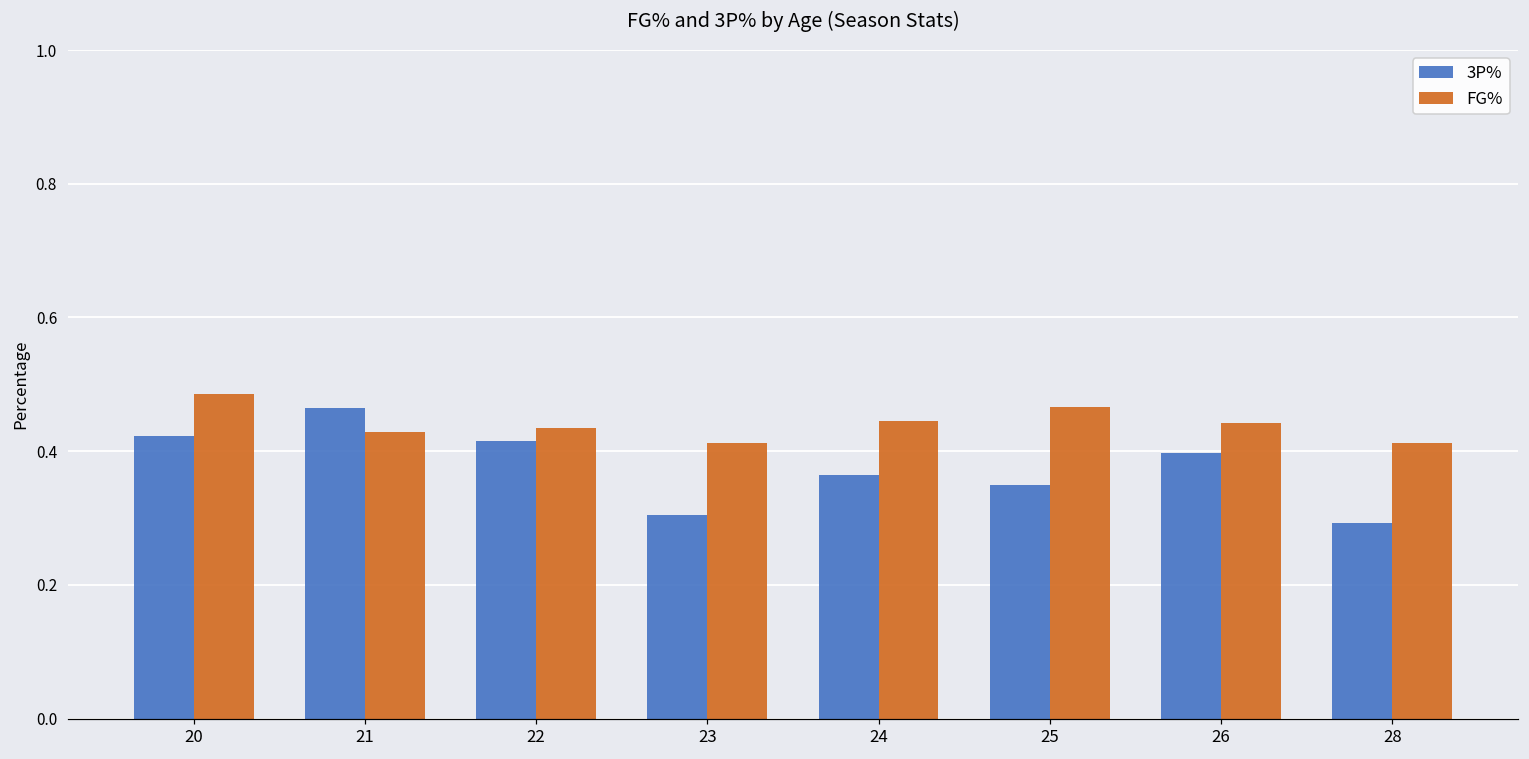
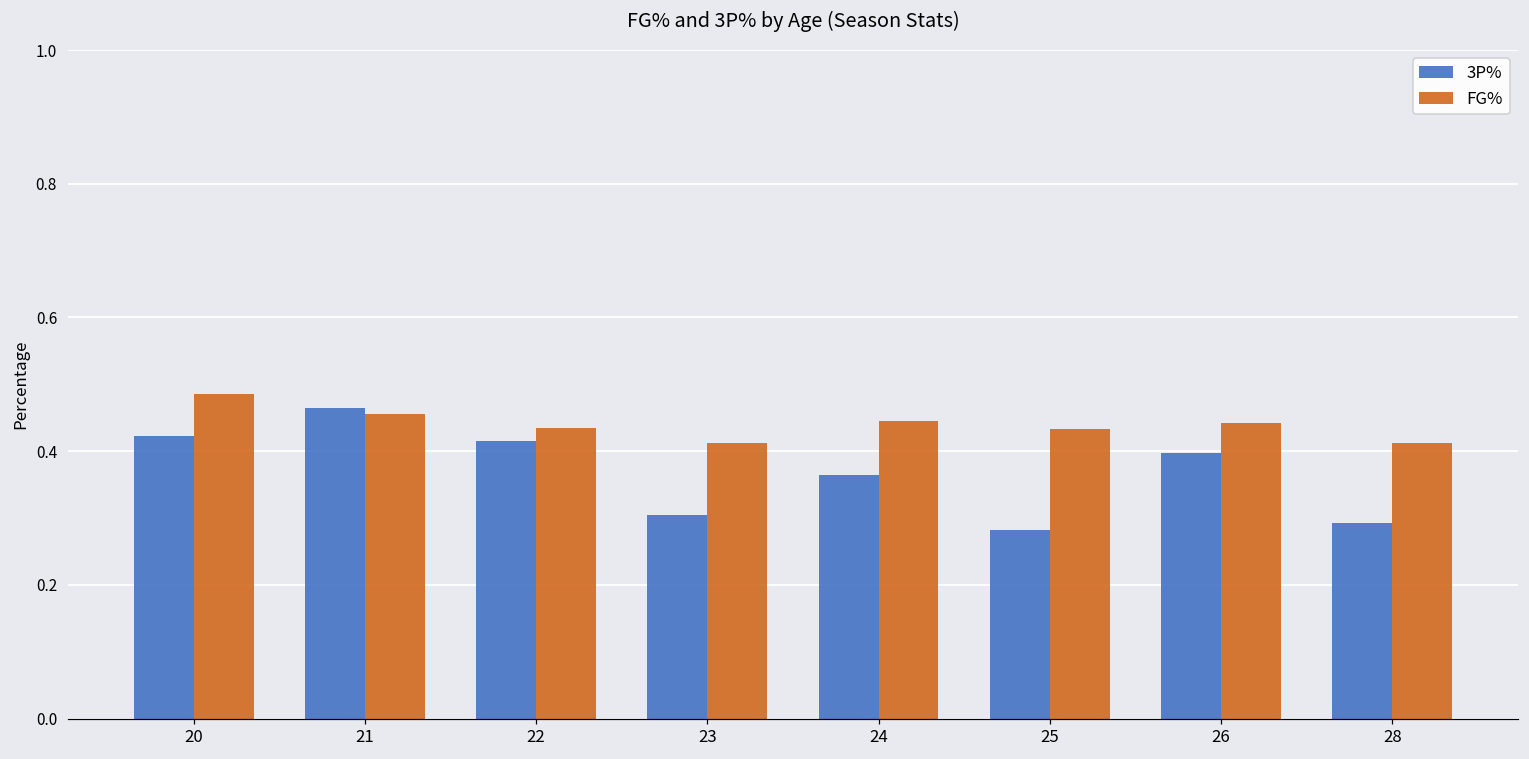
FG%, 21: 0.43 -> 0.46
3P%, 25: 0.35 -> 0.28
FG%, 25: 0.47 -> 0.43
